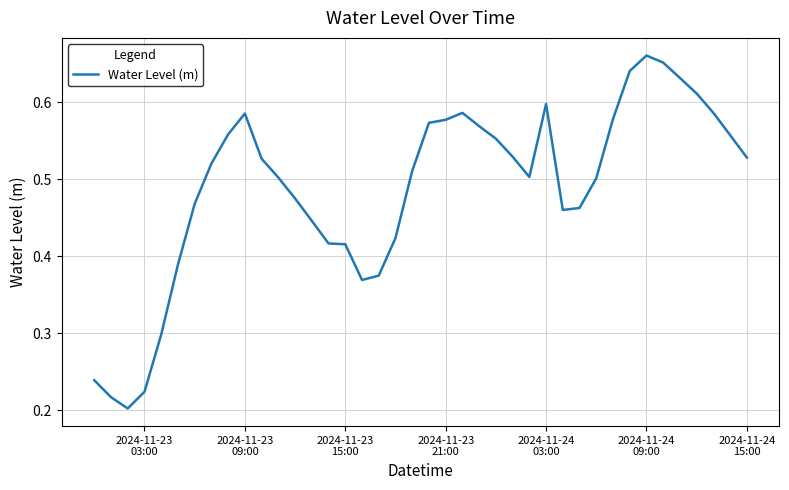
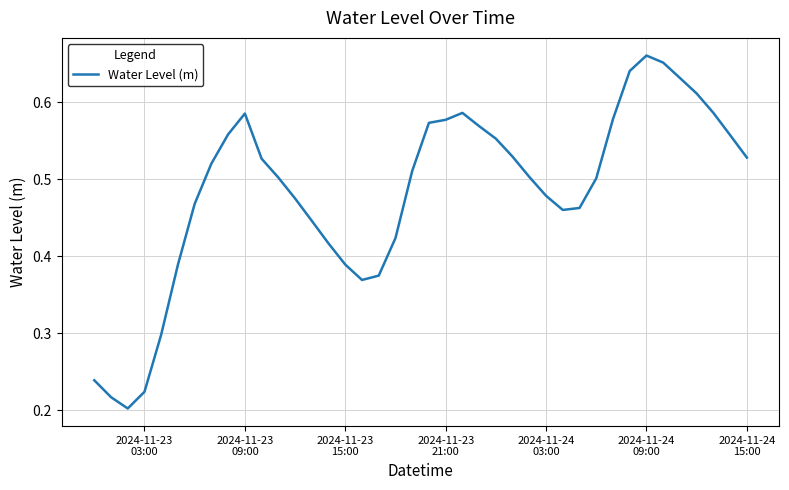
2024-11-23 15:00: 0.42 -> 0.39
2024-11-24 03:00: 0.60 -> 0.48
